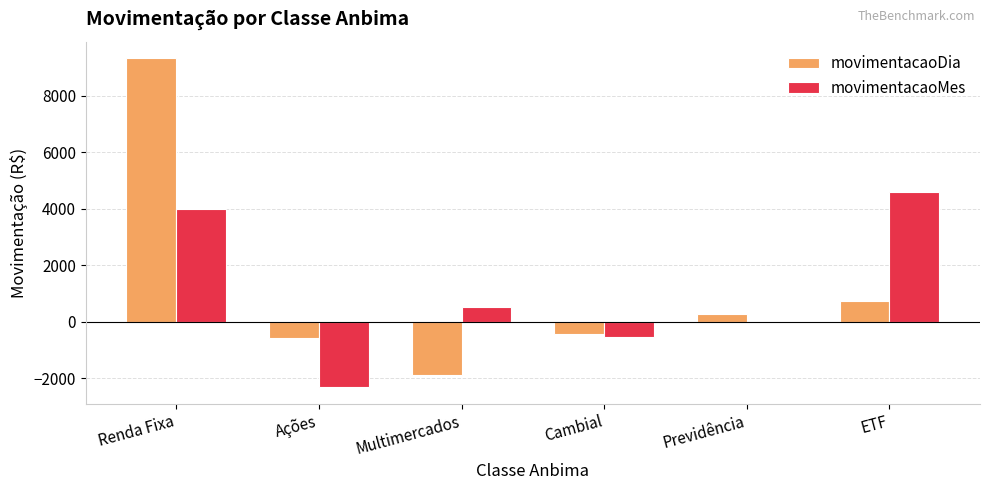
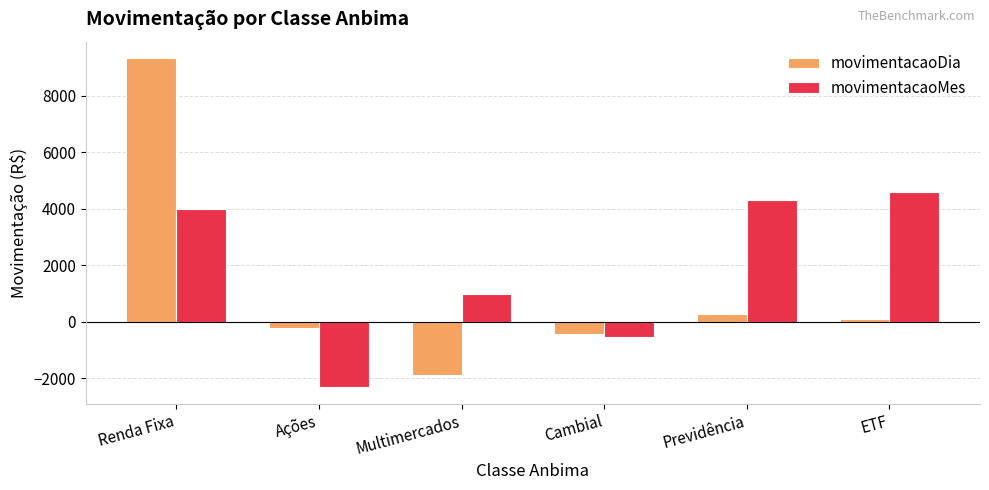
movimentacaoDia, Ações: -600 -> -200
movimentacaoMes, Multimercados: 500 -> 1000
movimentacaoMes, Previdência: 0 -> 4300
movimentacaoDia, ETF: 800 -> 100
